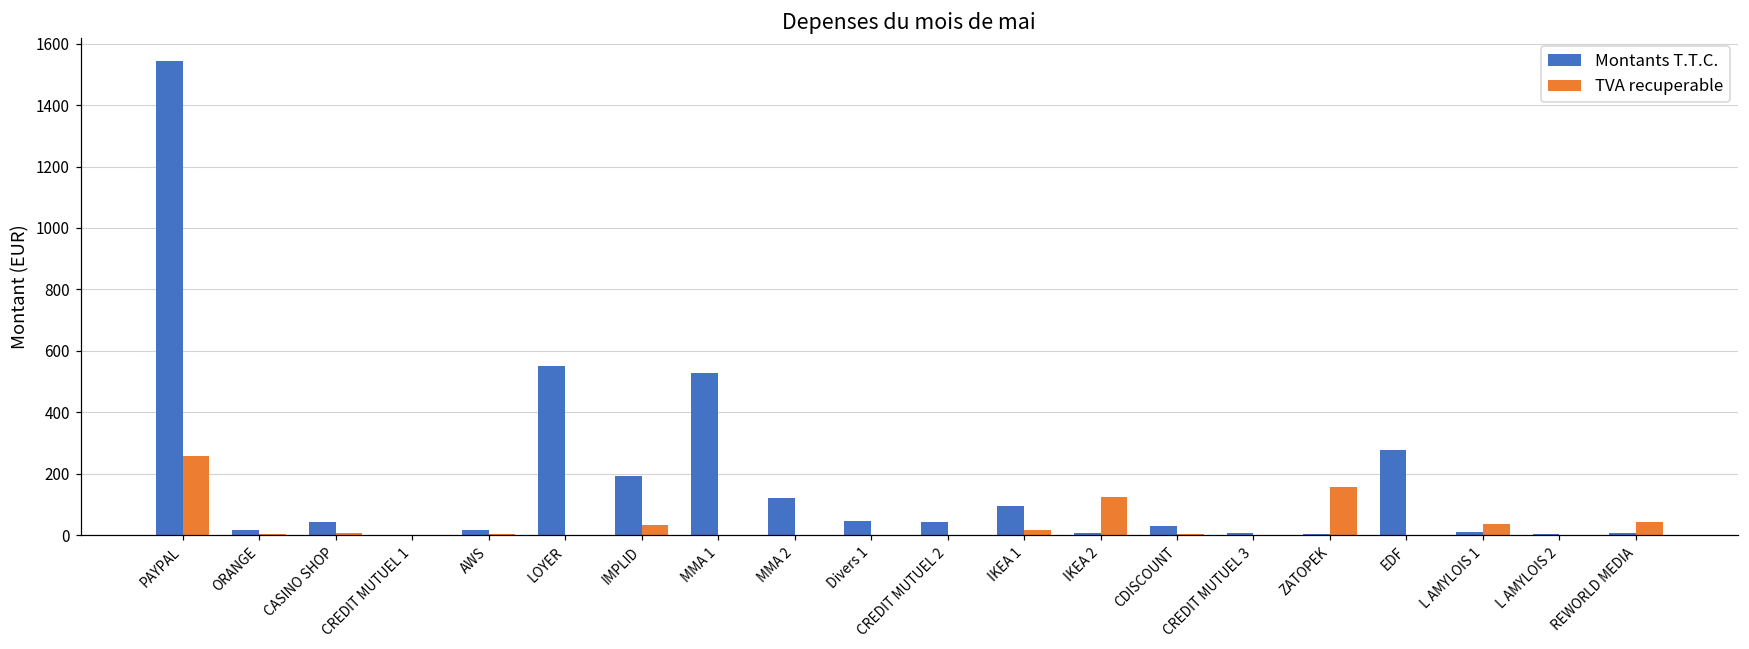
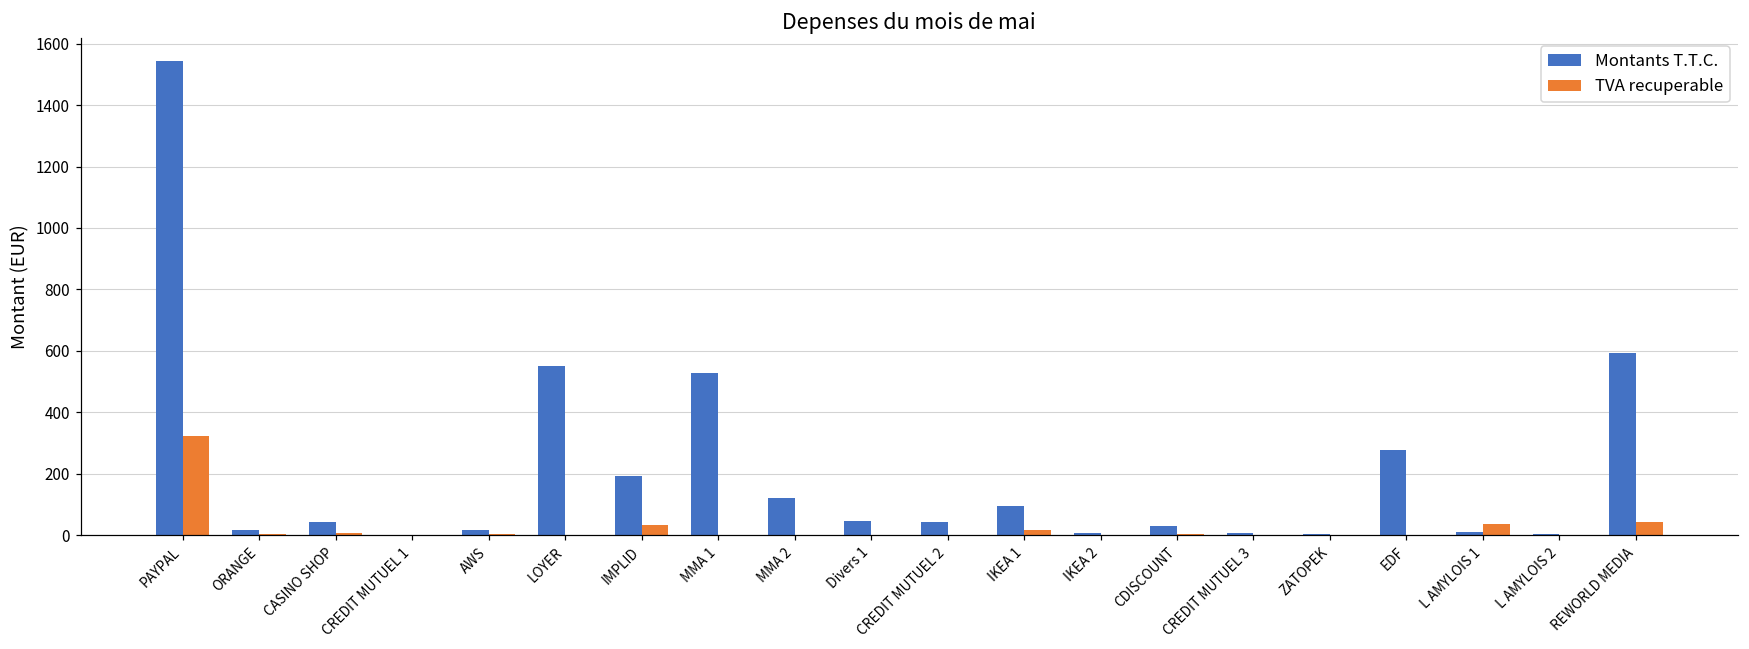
TVA recuperable, PAYPAL: 260 -> 320
TVA recuperable, IKEA 2: 120 -> 0
TVA recuperable, ZATOPEK: 160 -> 0
Montants T.T.C., REWORLD MEDIA: 10 -> 590
